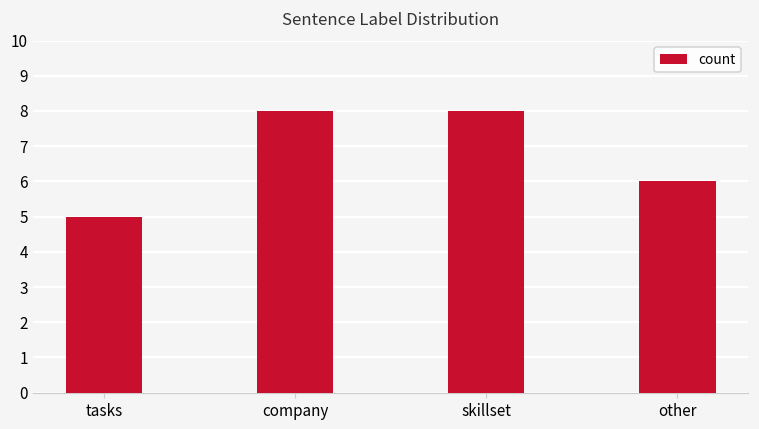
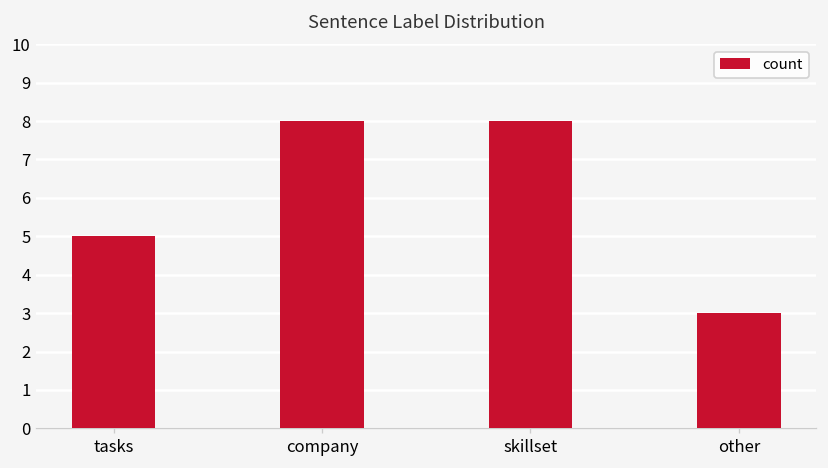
other: 6 -> 3
